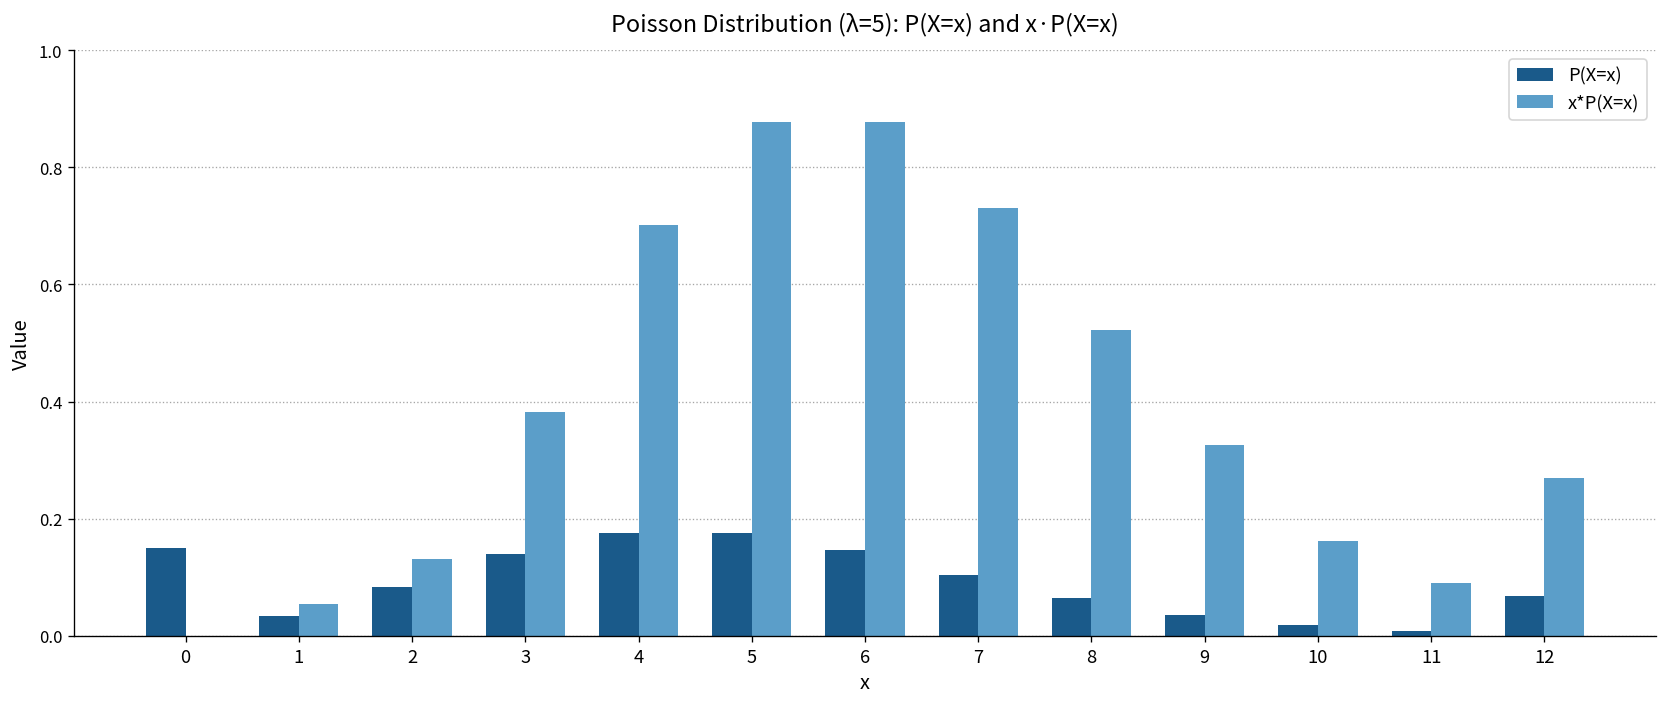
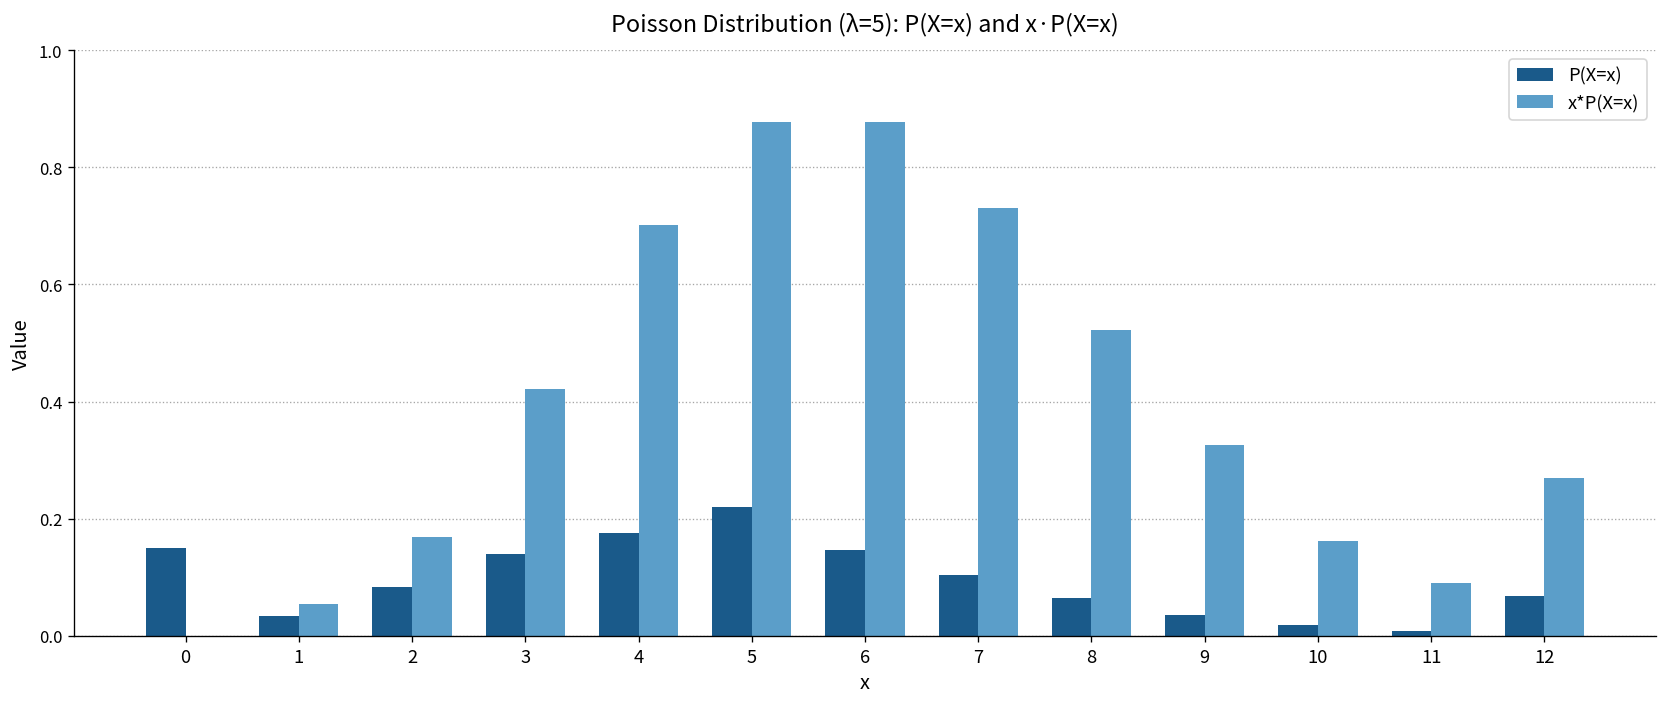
x*P(X=x), 2: 0.13 -> 0.17
x*P(X=x), 3: 0.38 -> 0.42
P(X=x), 5: 0.18 -> 0.22
